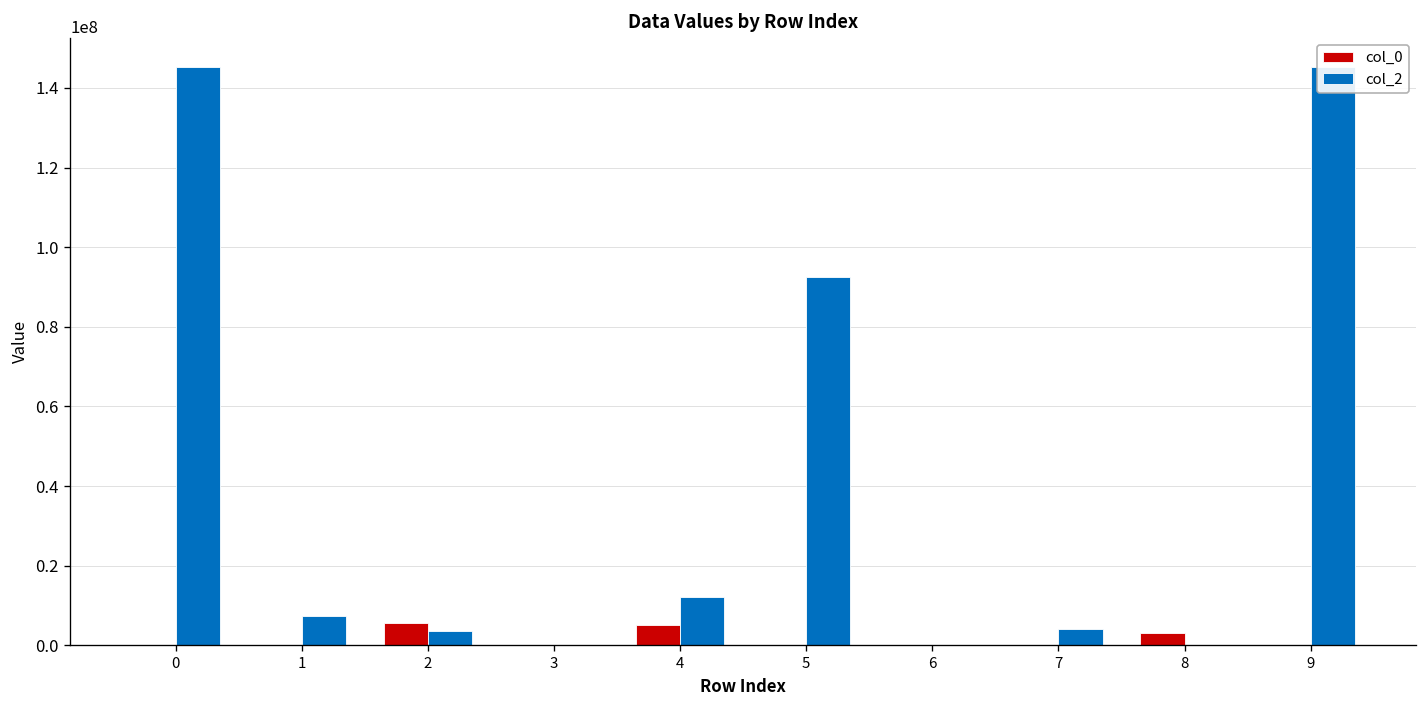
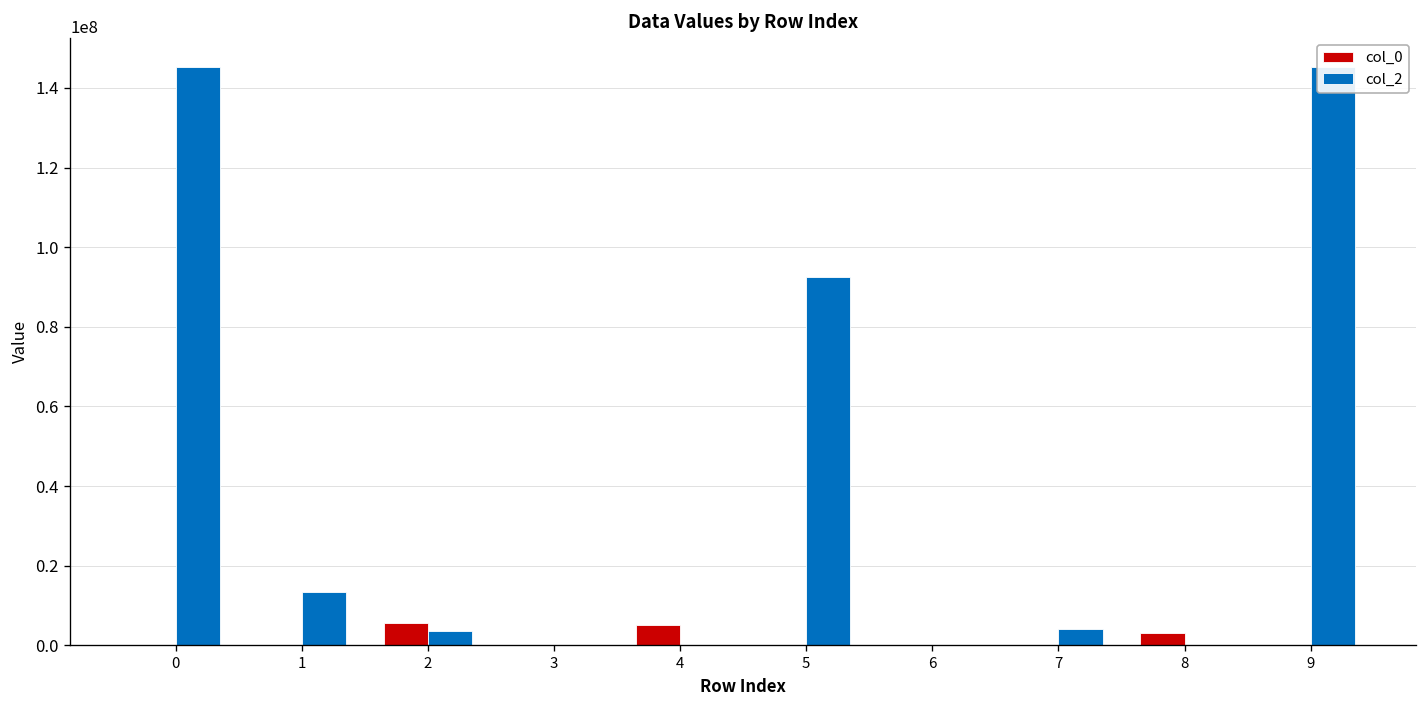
col_2, 1: 7000000 -> 13000000
col_2, 4: 12000000 -> 0
